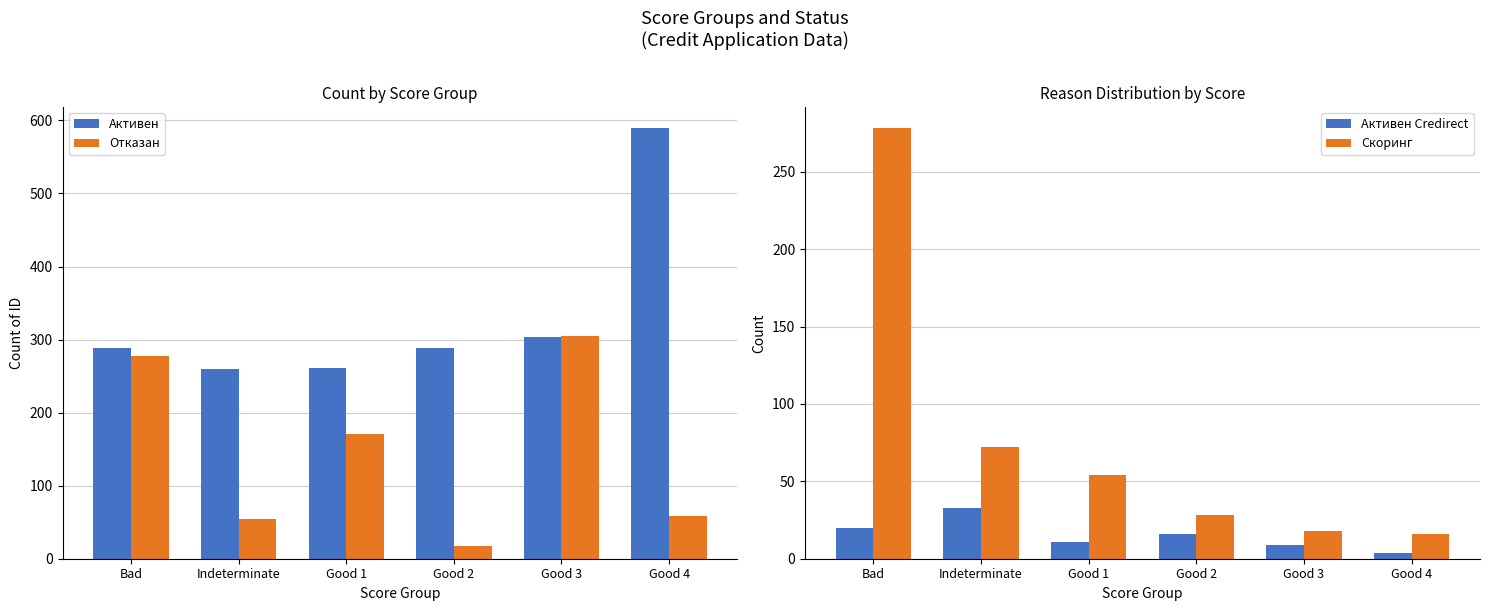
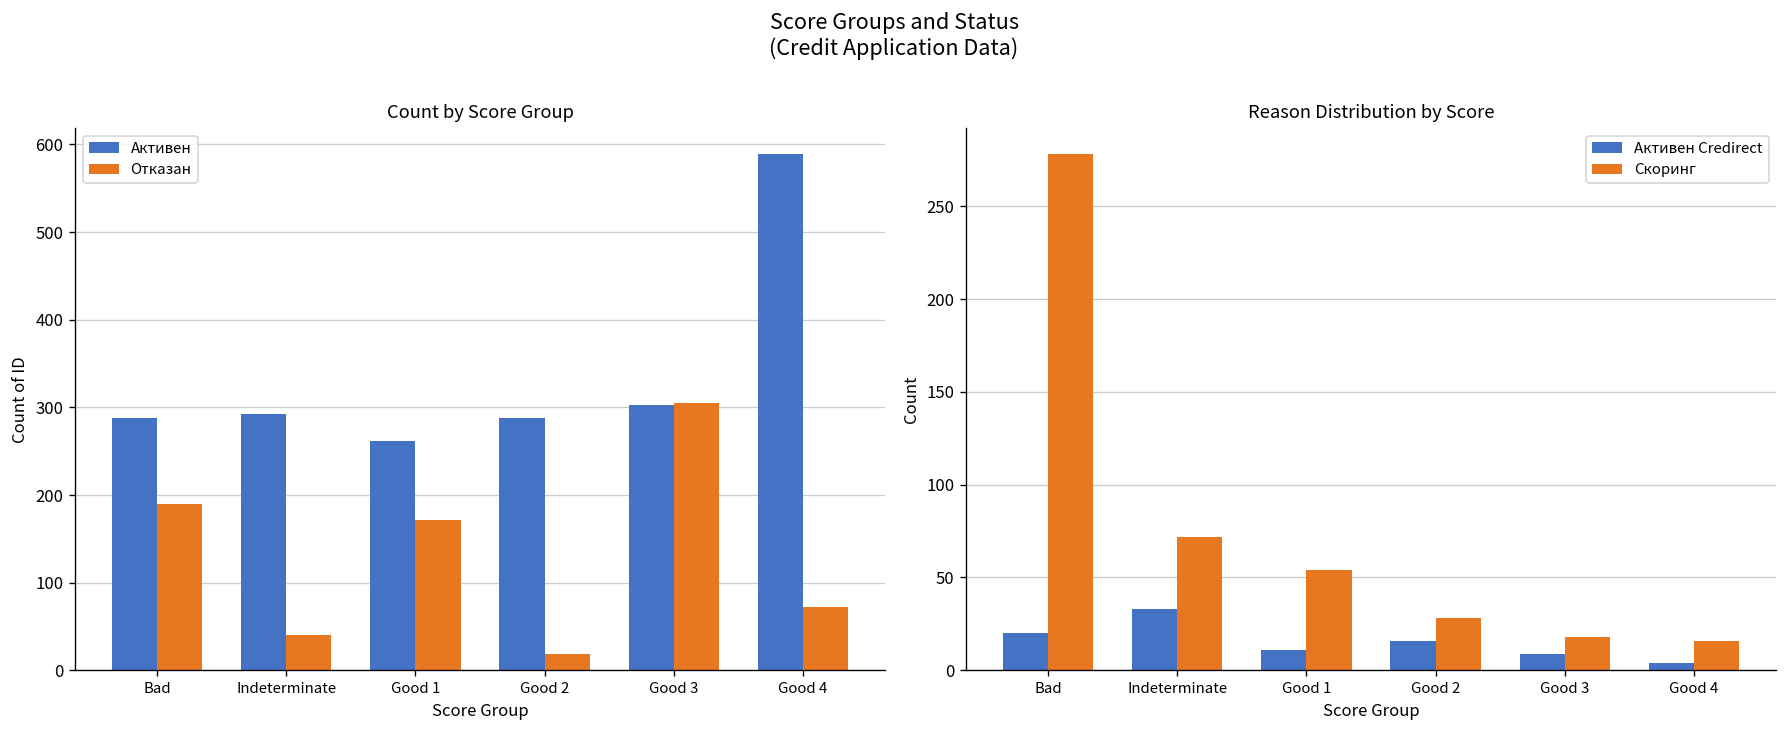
Count by Score Group, Отказан, Bad: 280 -> 190
Count by Score Group, Активен, Indeterminate: 260 -> 290
Count by Score Group, Отказан, Indeterminate: 50 -> 40
Count by Score Group, Отказан, Good 4: 60 -> 70
